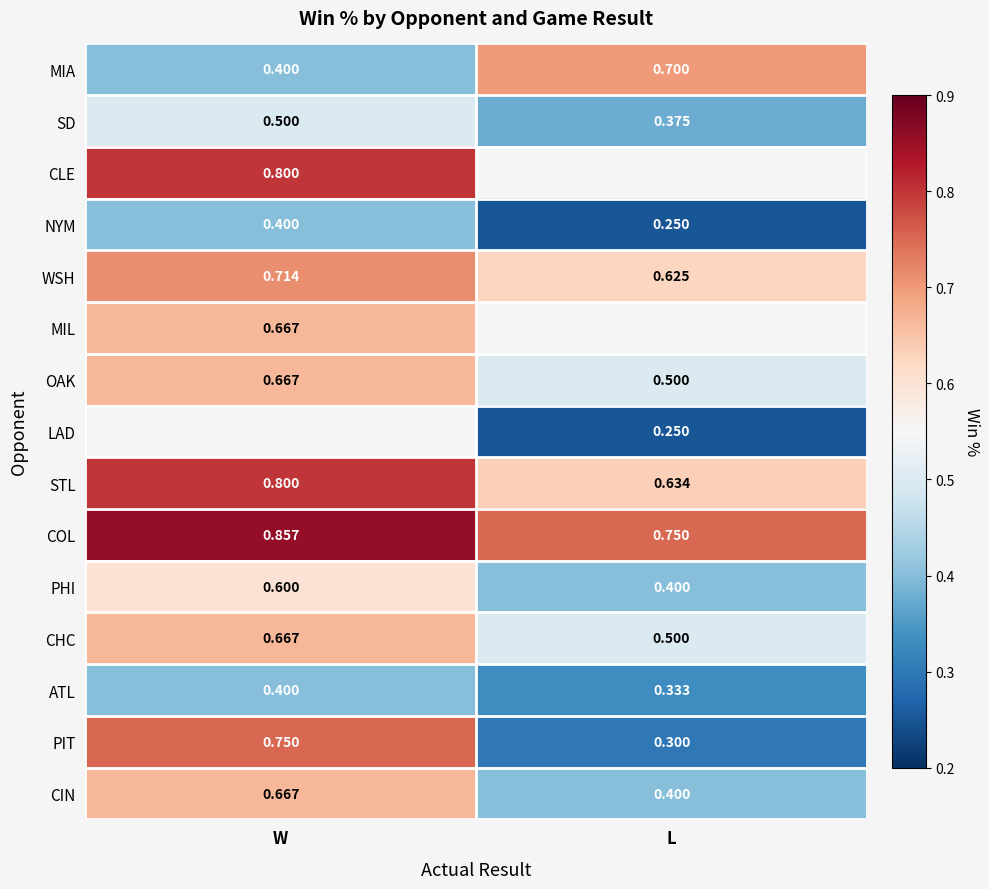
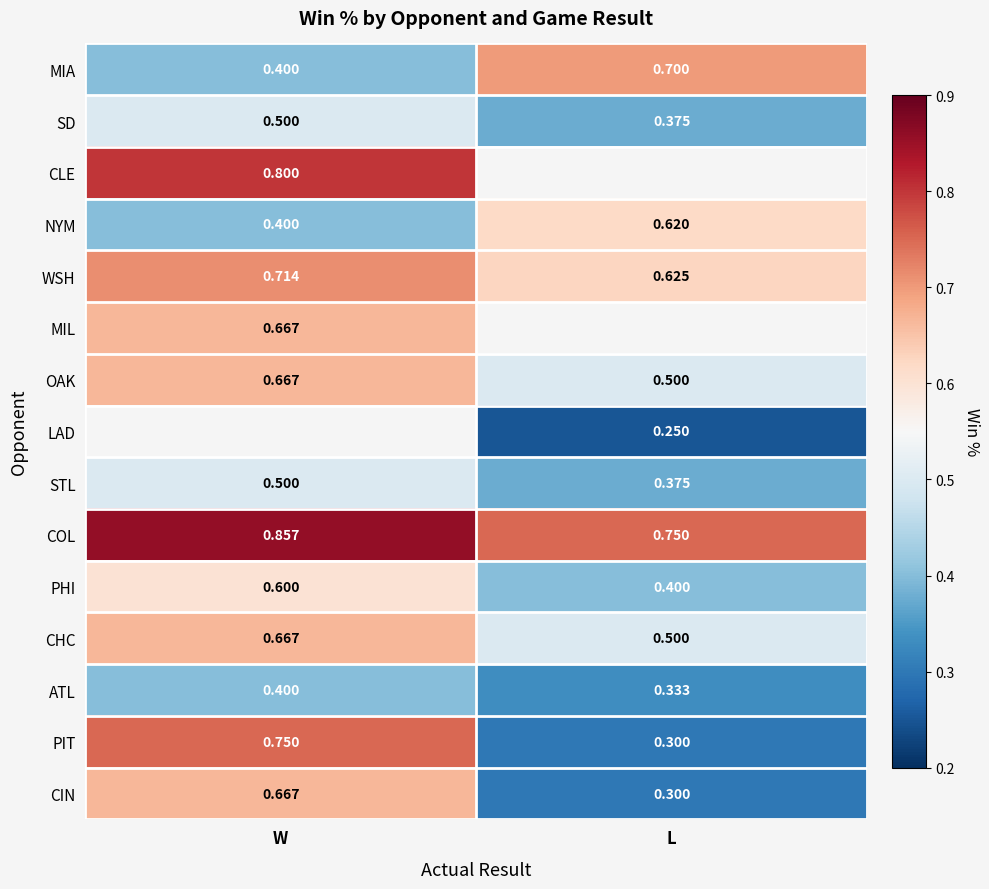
NYM, L: 0.250 -> 0.620
STL, W: 0.800 -> 0.500
STL, L: 0.634 -> 0.375
CIN, L: 0.400 -> 0.300
